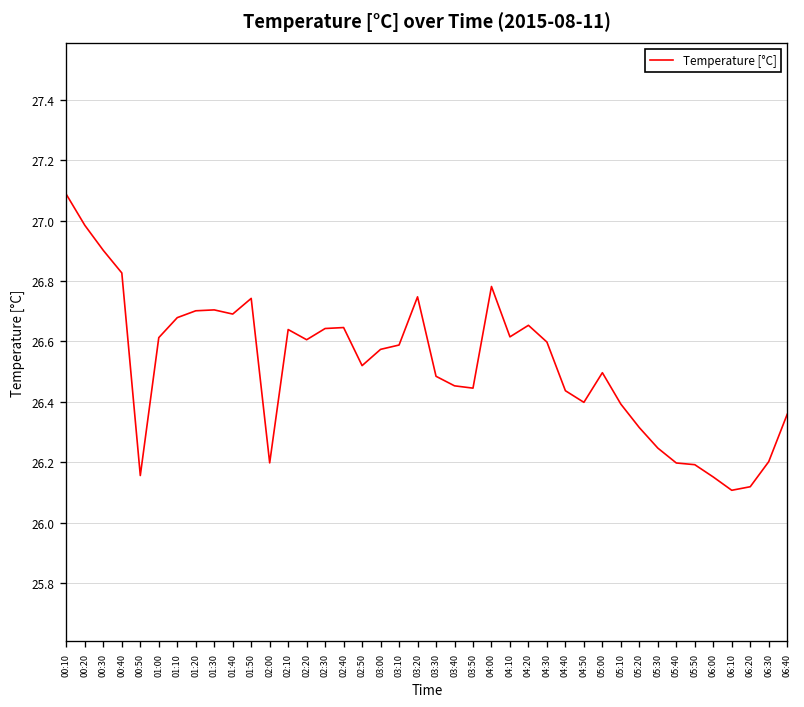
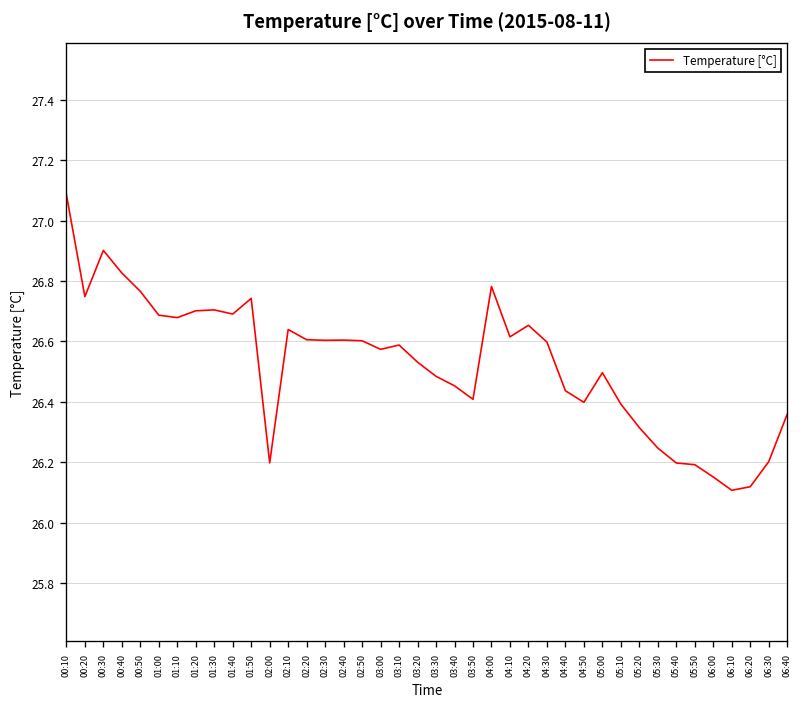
00:20: 26.98 -> 26.75
00:50: 26.16 -> 26.77
01:00: 26.61 -> 26.69
02:30: 26.64 -> 26.60
02:40: 26.65 -> 26.60
02:50: 26.52 -> 26.60
03:20: 26.75 -> 26.53
03:50: 26.45 -> 26.41
